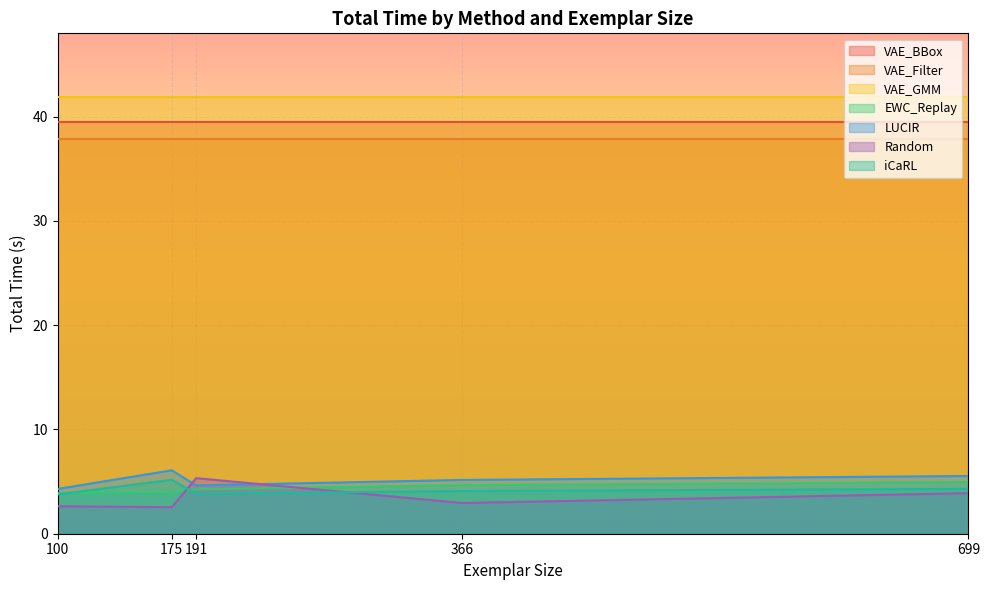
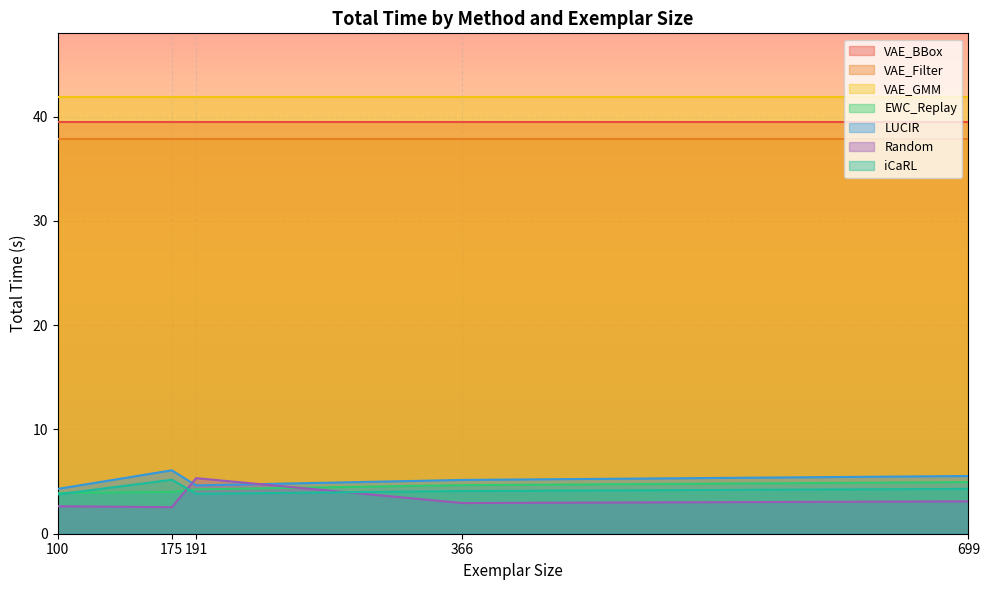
Random, 699: 3.9 -> 3.1
